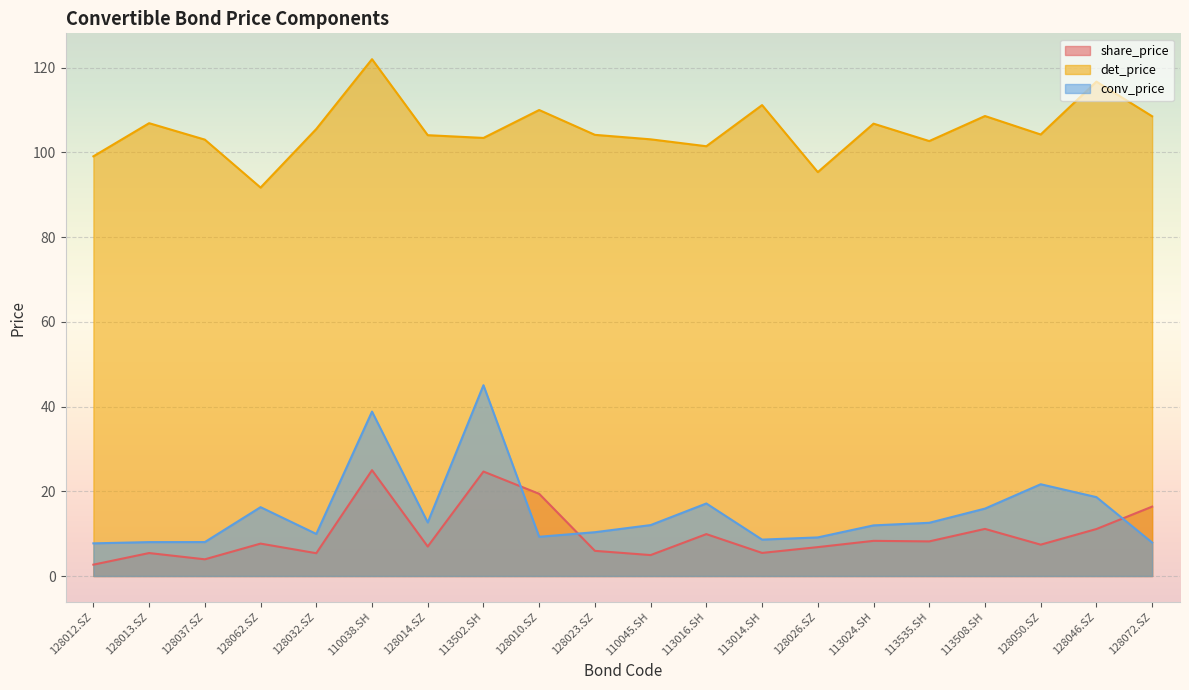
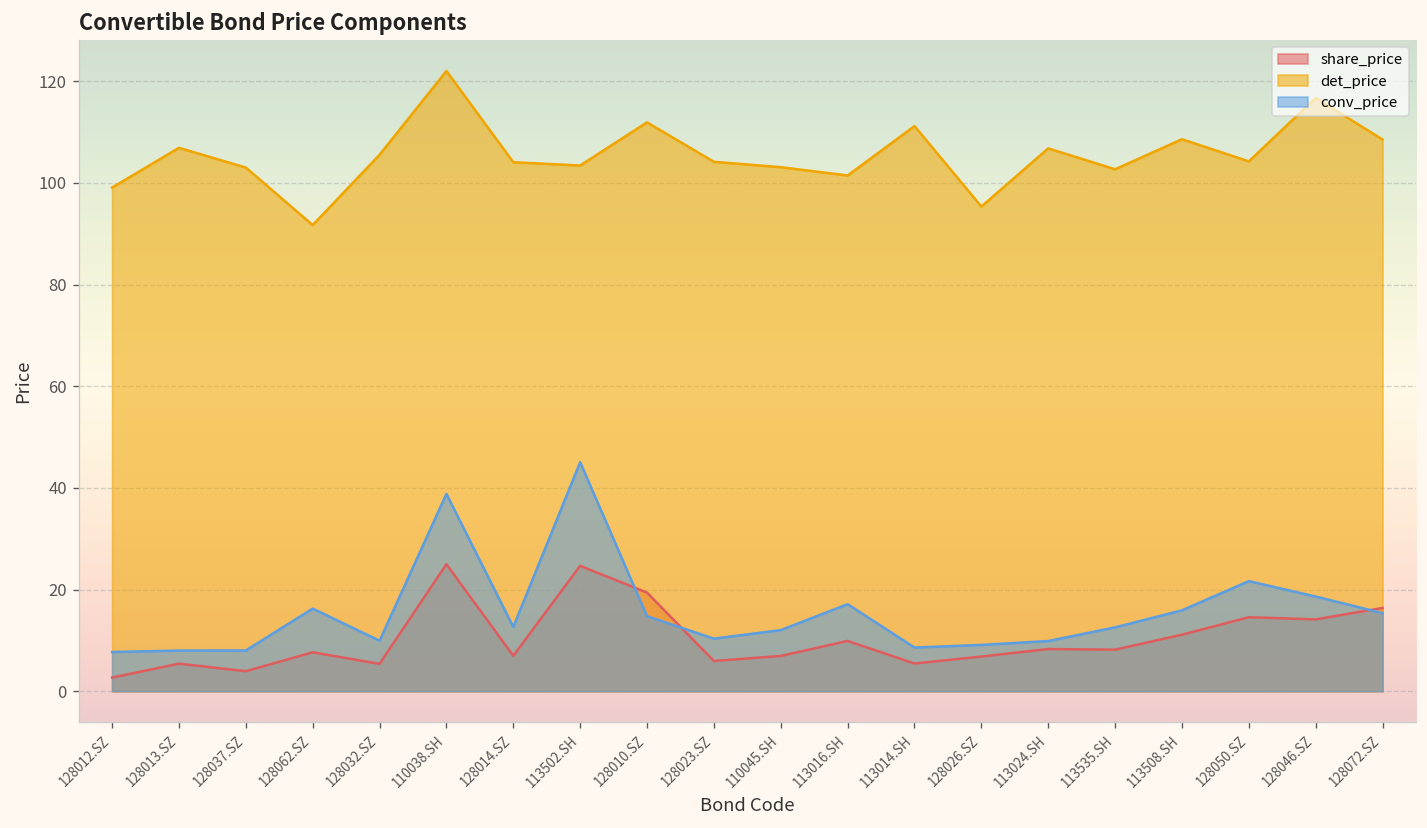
det_price, 128010.SZ: 110 -> 112
conv_price, 128010.SZ: 9 -> 15
share_price, 110045.SH: 5 -> 7
conv_price, 113024.SH: 12 -> 10
share_price, 128050.SZ: 7 -> 15
share_price, 128046.SZ: 11 -> 14
conv_price, 128072.SZ: 8 -> 15
